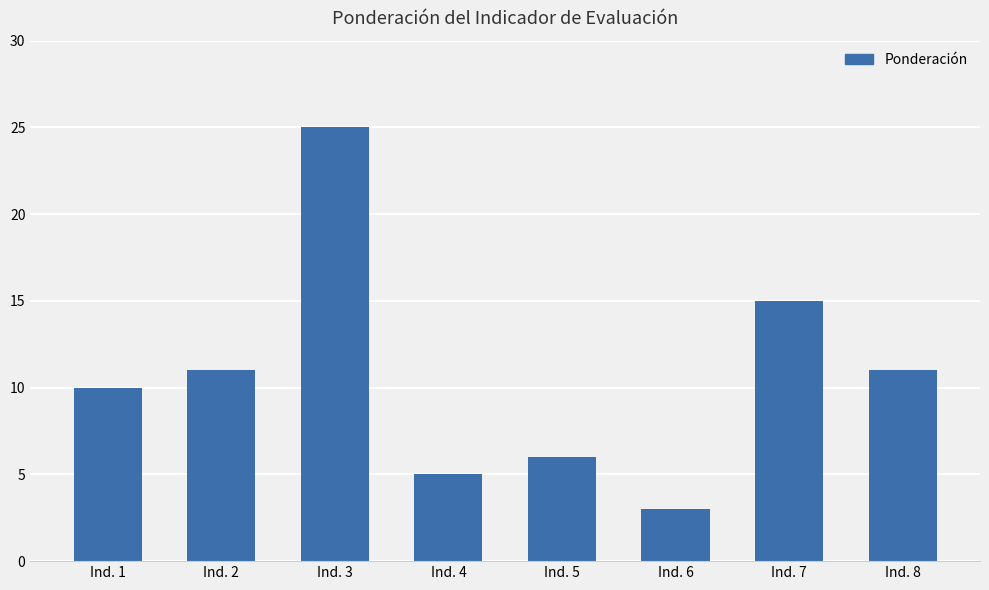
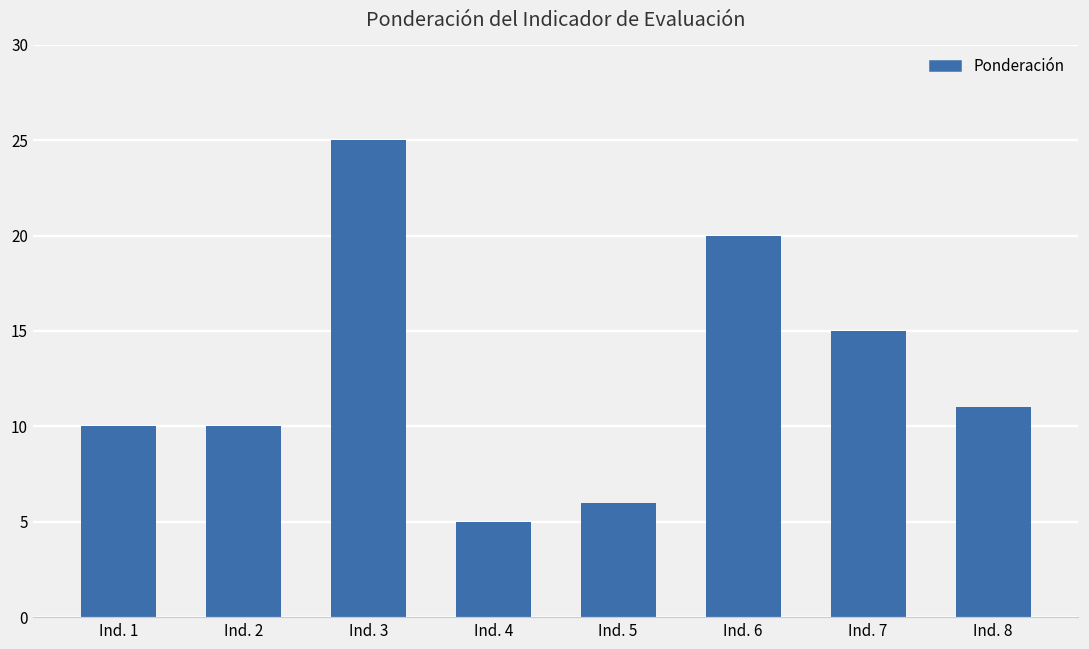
Ind. 2: 11 -> 10
Ind. 6: 3 -> 20
